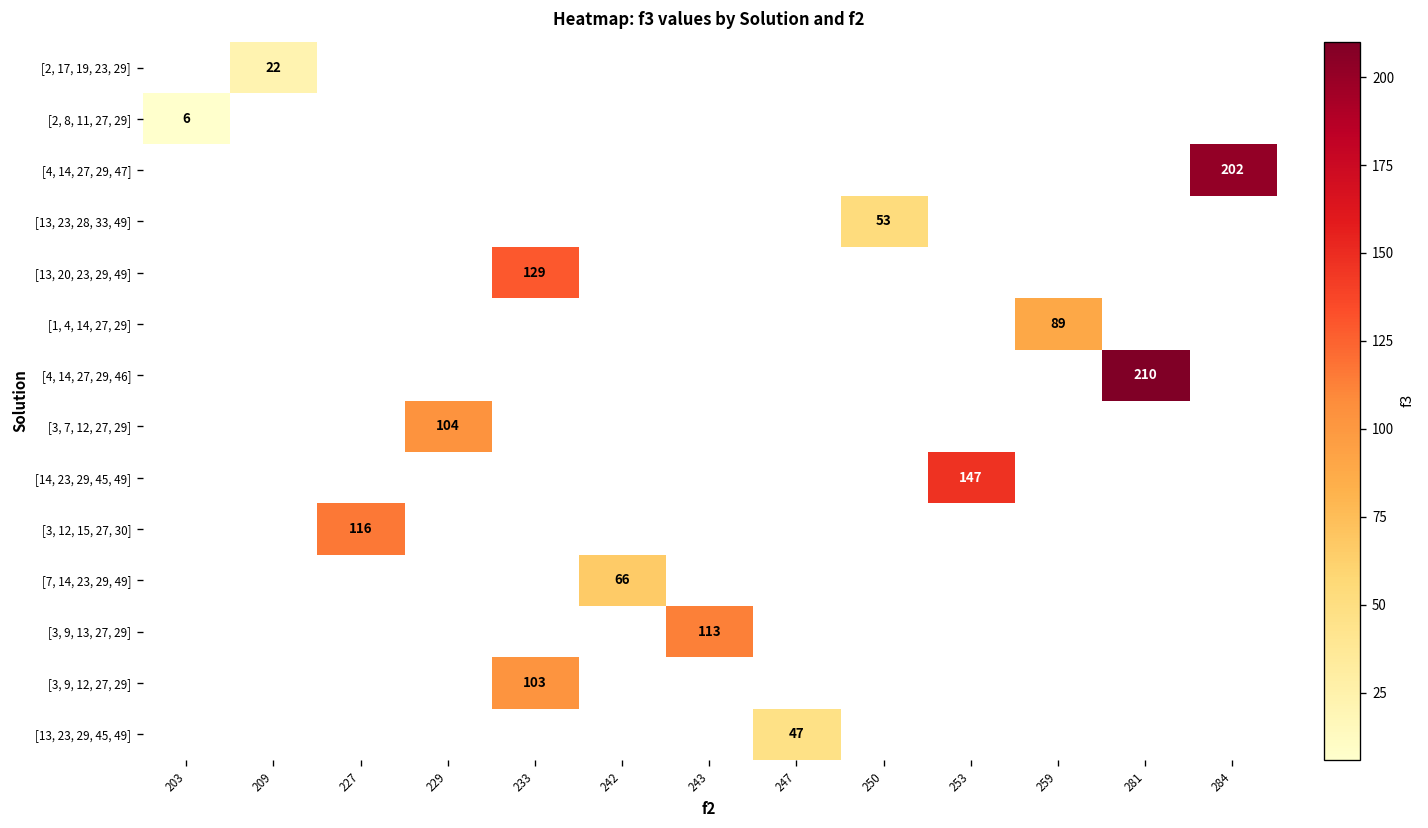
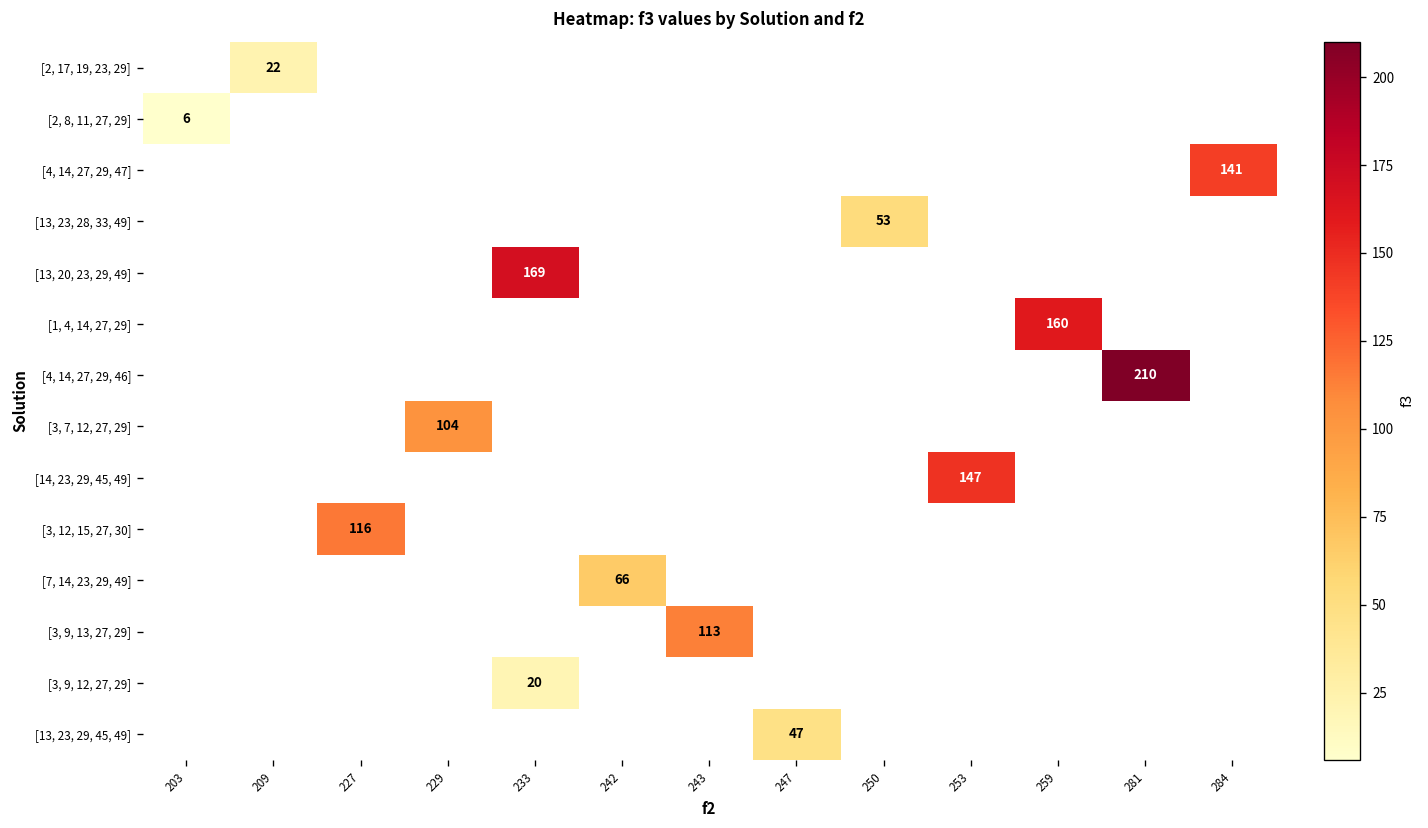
[4, 14, 27, 29, 47], 284: 202 -> 141
[13, 20, 23, 29, 49], 233: 129 -> 169
[1, 4, 14, 27, 29], 259: 89 -> 160
[3, 9, 12, 27, 29], 233: 103 -> 20
